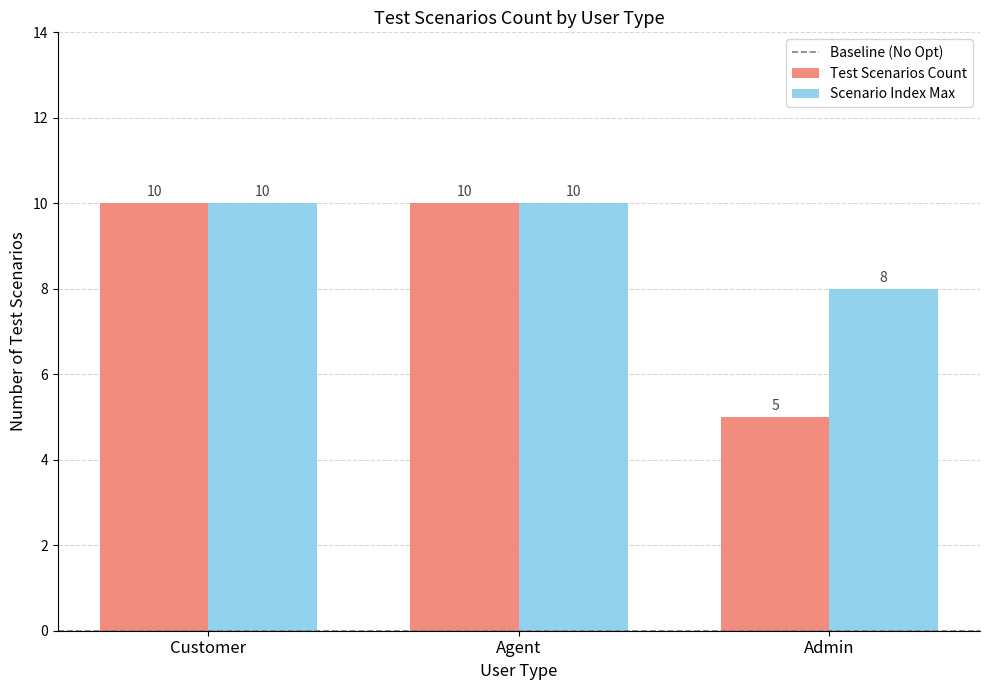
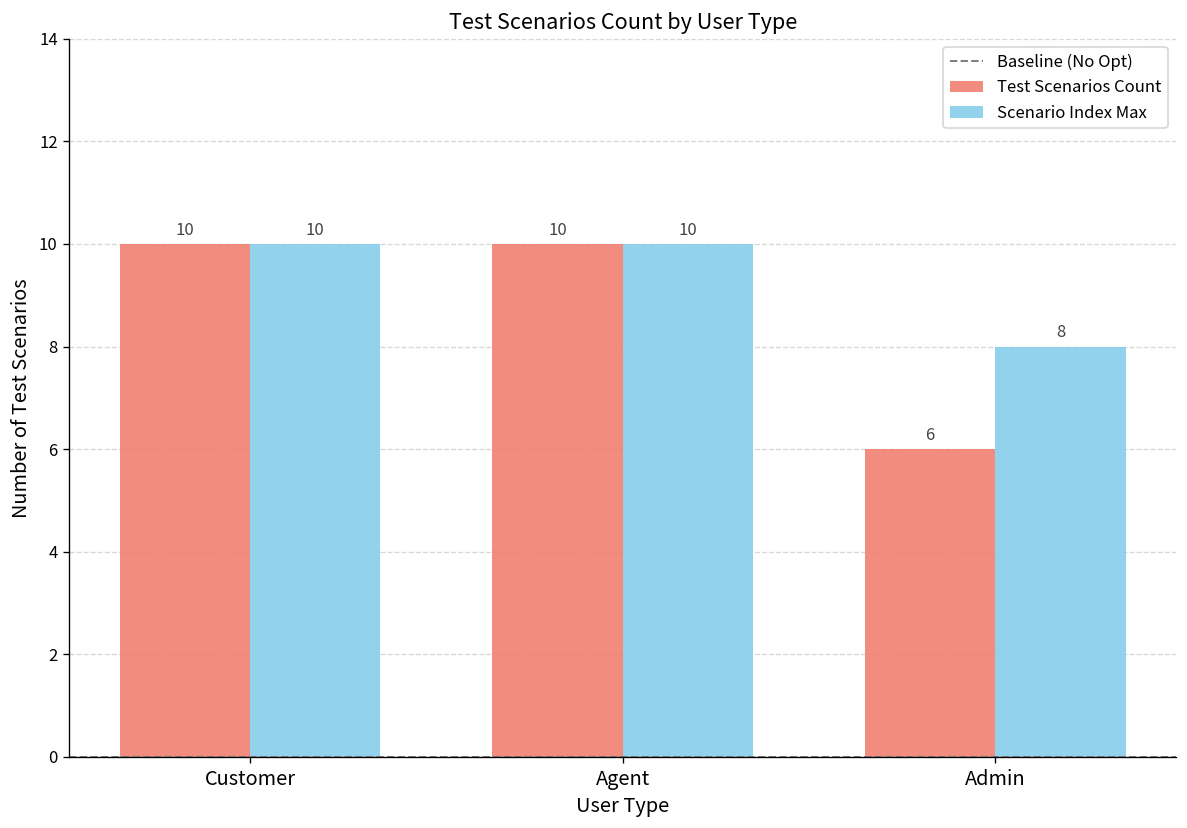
Test Scenarios Count, Admin: 5 -> 6
